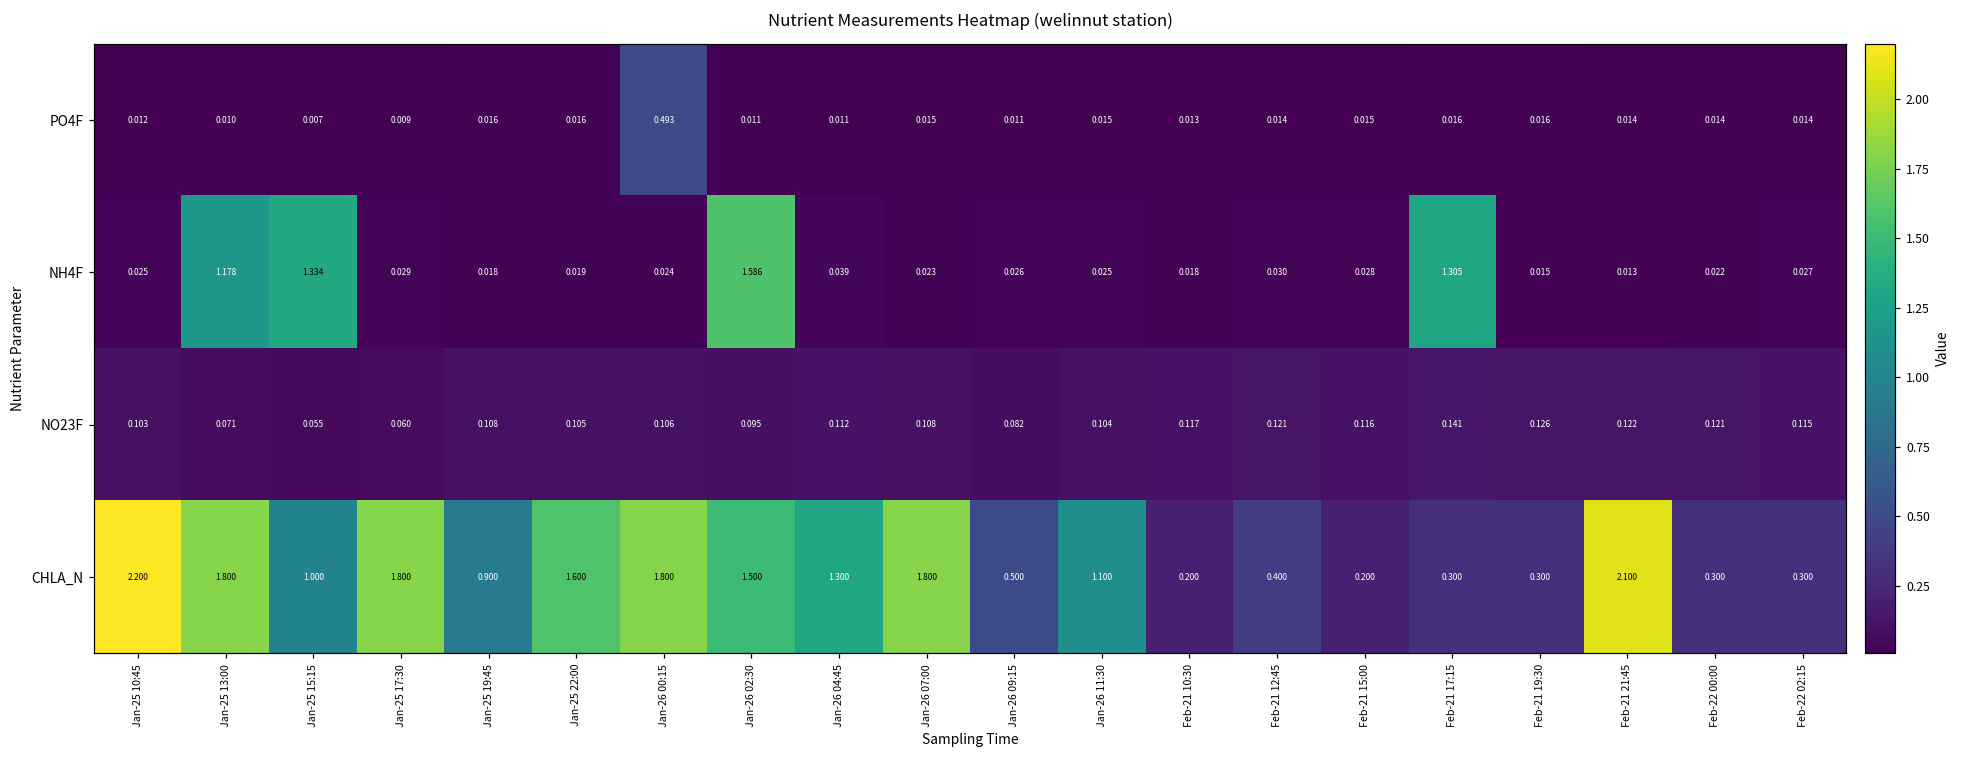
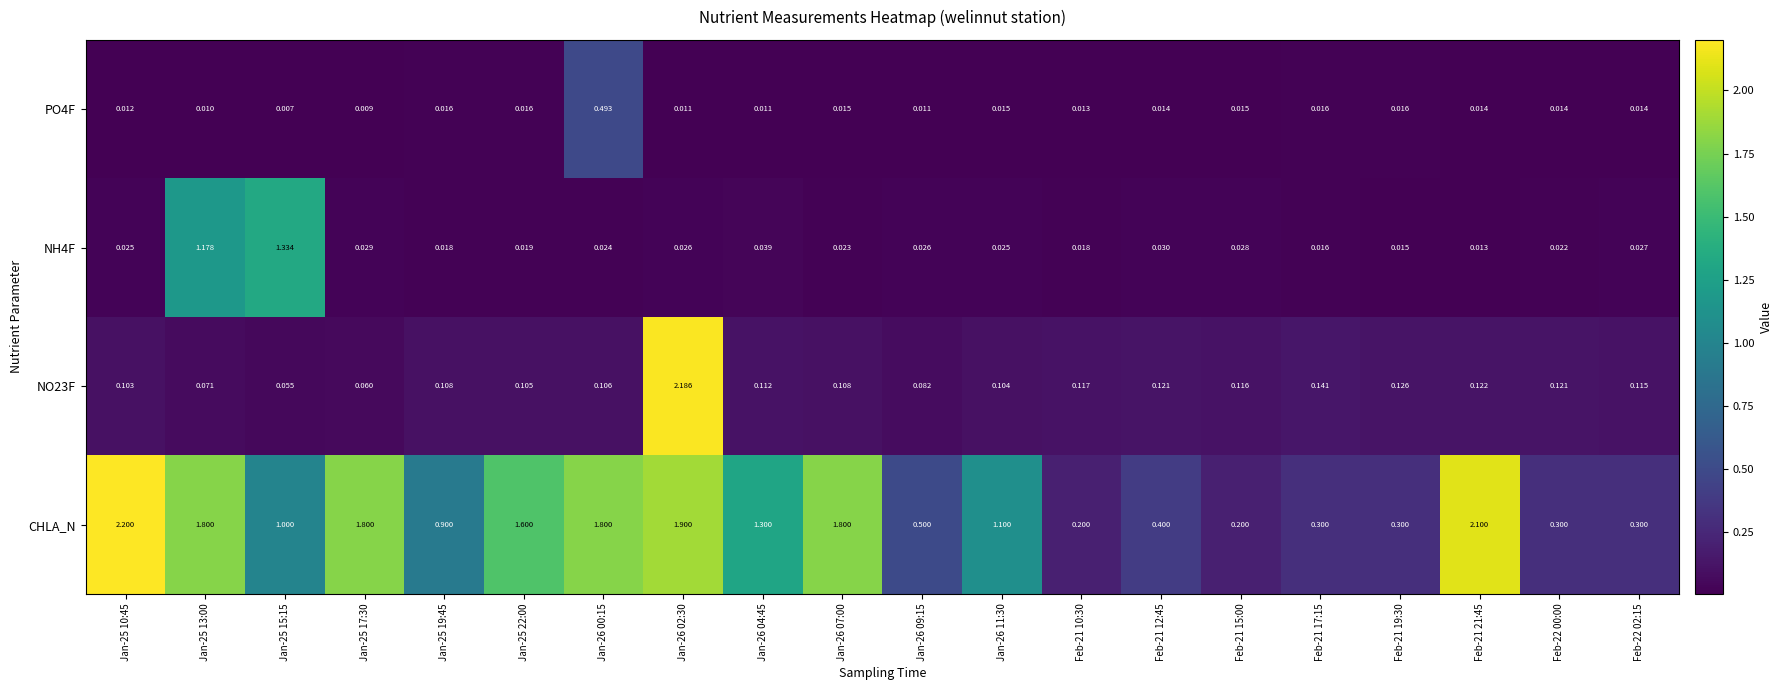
NH4F, Jan-26 02:30: 1.586 -> 0.026
NH4F, Feb-21 17:15: 1.305 -> 0.016
NO23F, Jan-26 02:30: 0.095 -> 2.186
CHLA_N, Jan-26 02:30: 1.500 -> 1.900
